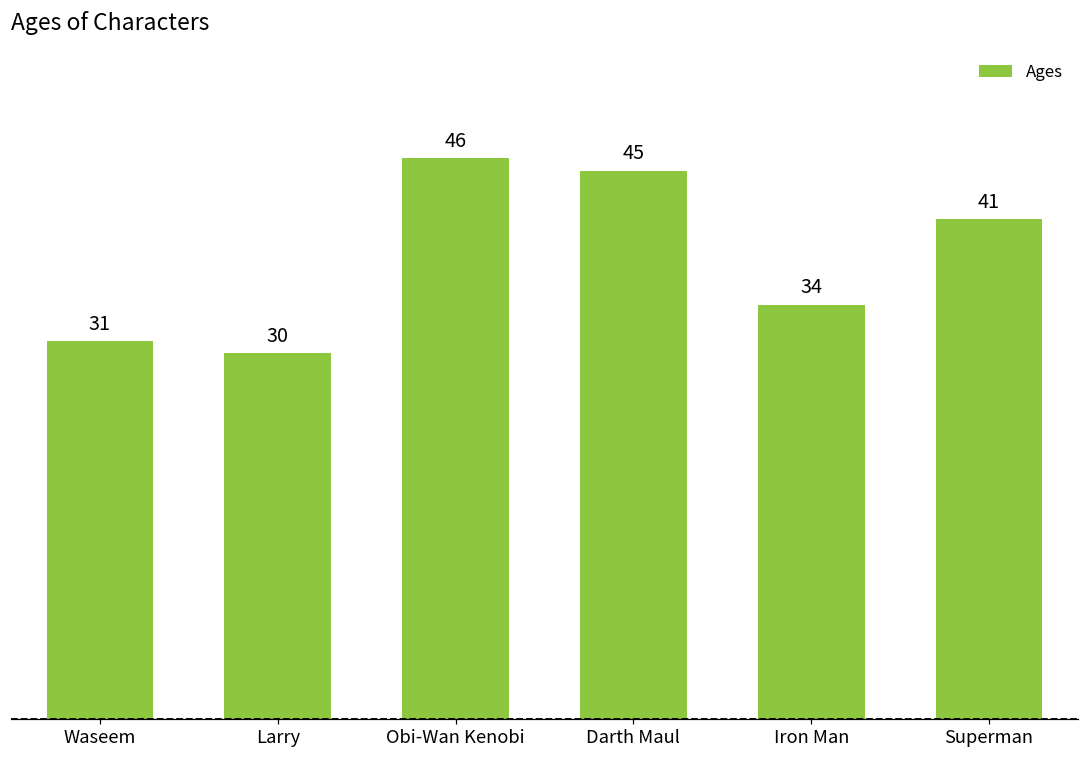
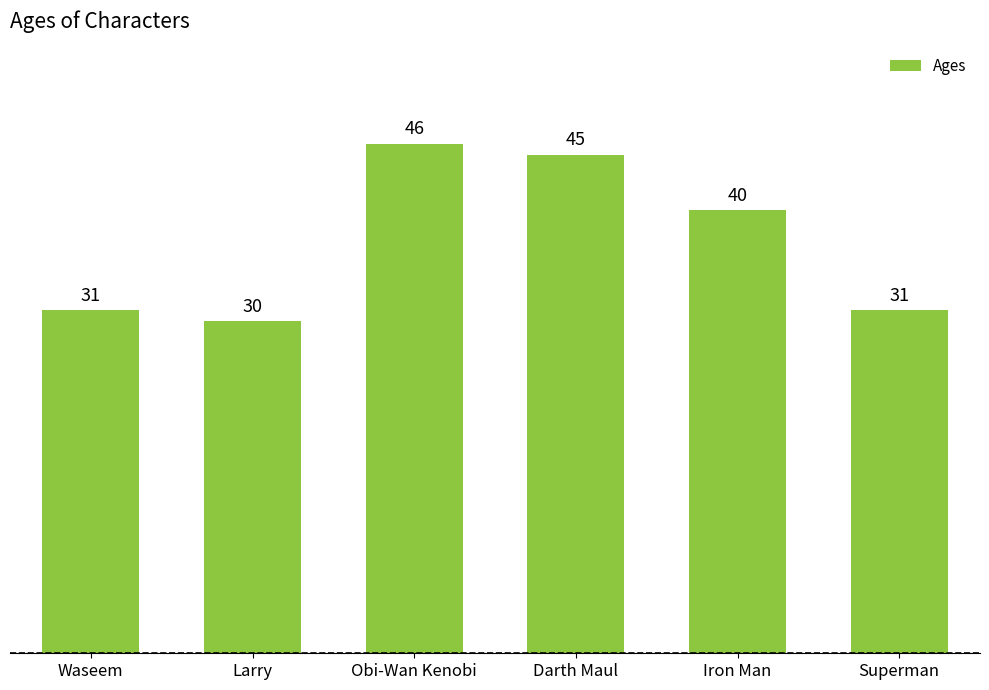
Iron Man: 34 -> 40
Superman: 41 -> 31
